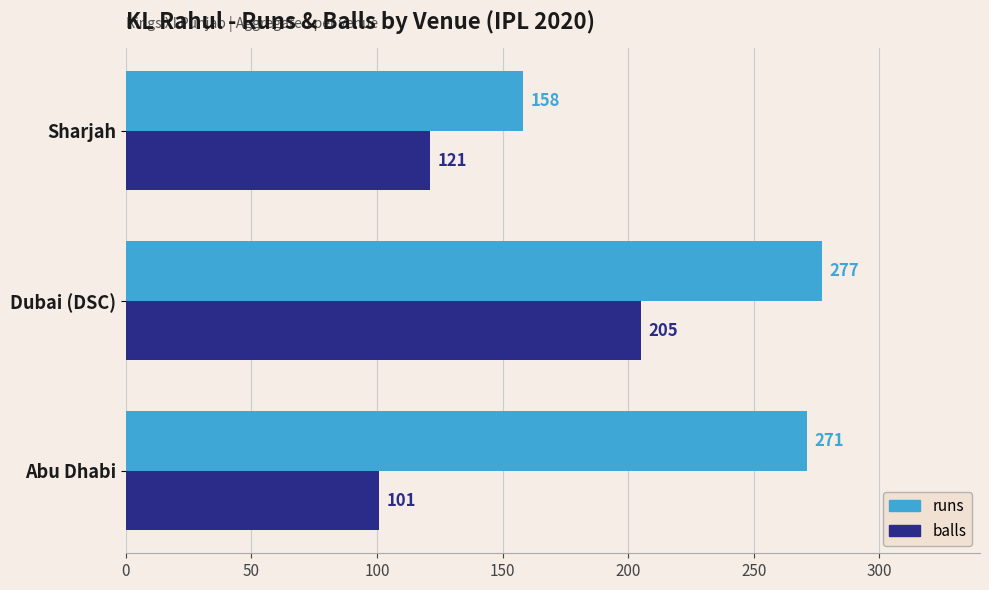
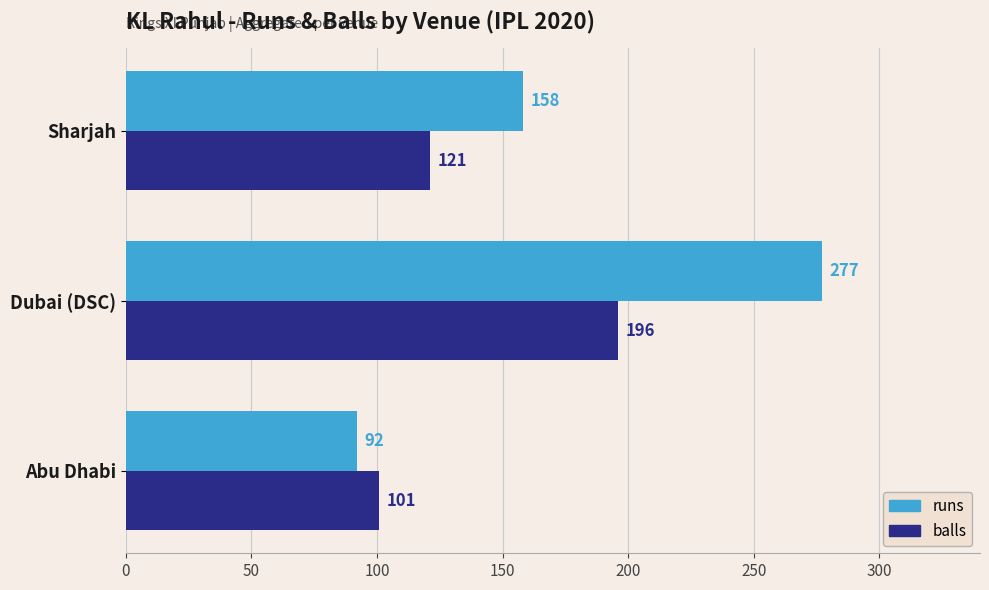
balls, Dubai (DSC): 205 -> 196
runs, Abu Dhabi: 271 -> 92
